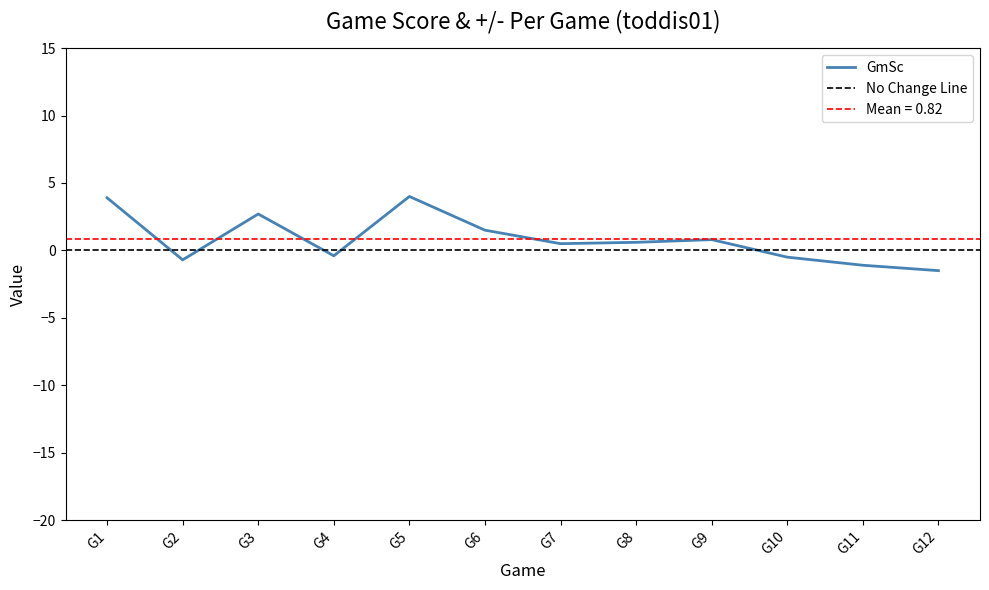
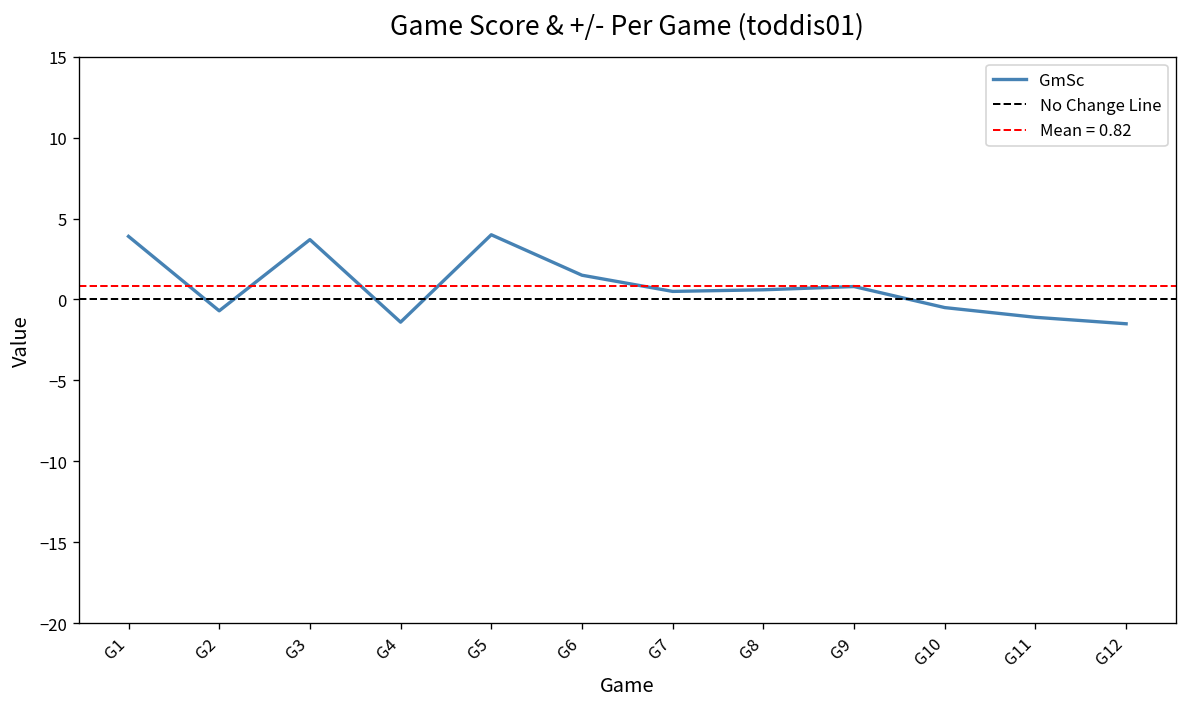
G3: 2.7 -> 3.7
G4: -0.4 -> -1.4
